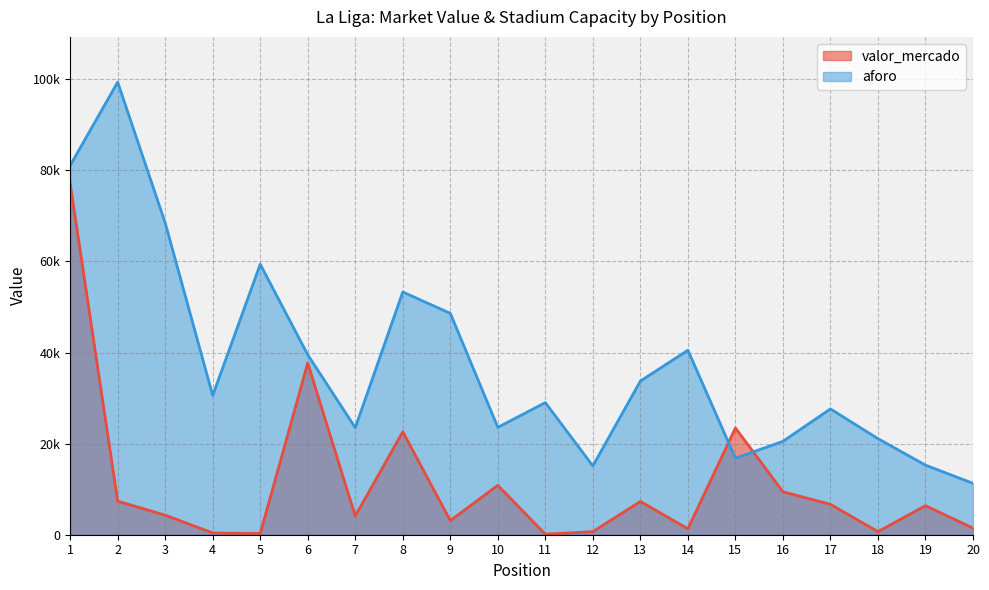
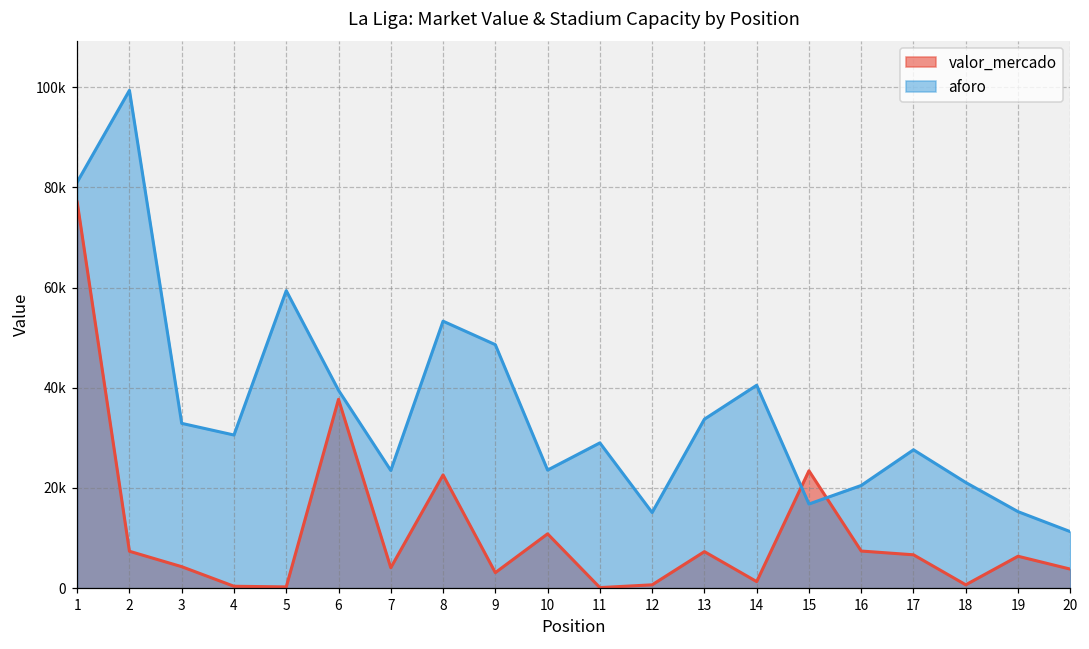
aforo, 3: 68000 -> 33000
valor_mercado, 16: 9000 -> 7000
valor_mercado, 20: 1000 -> 4000
